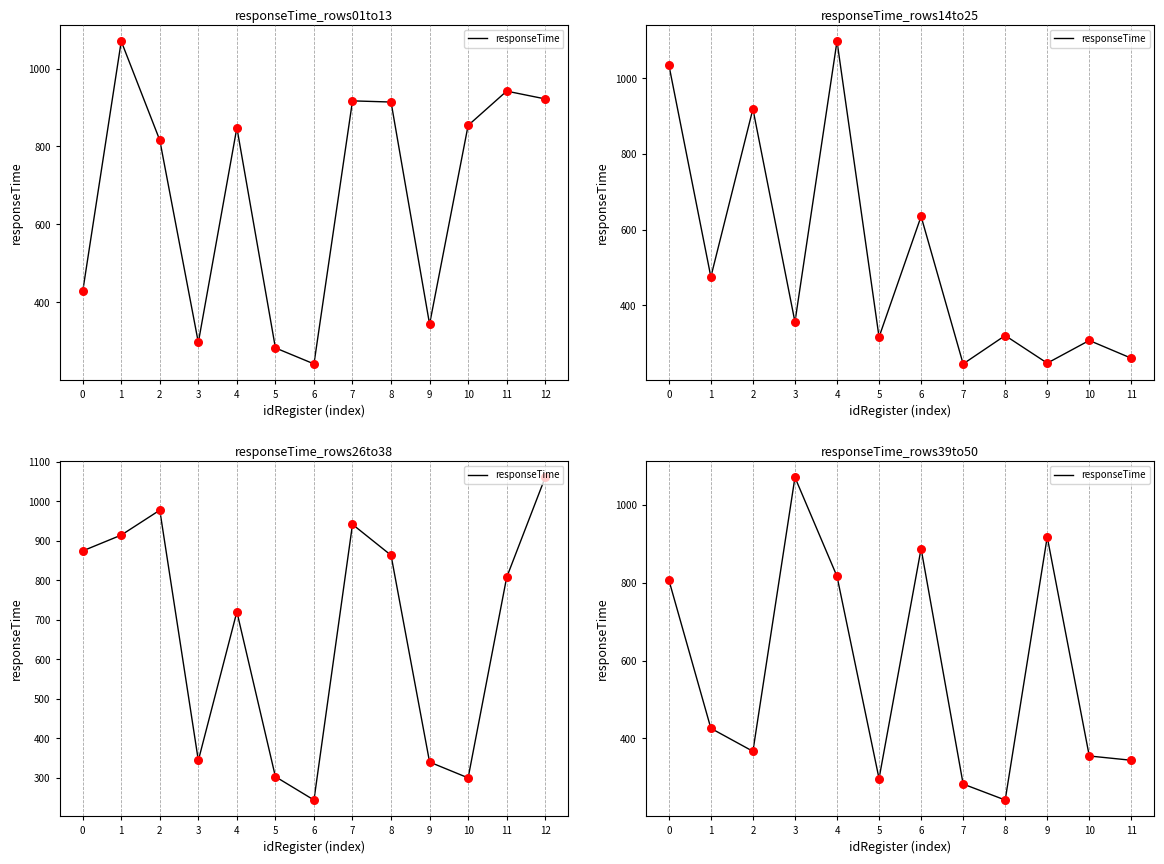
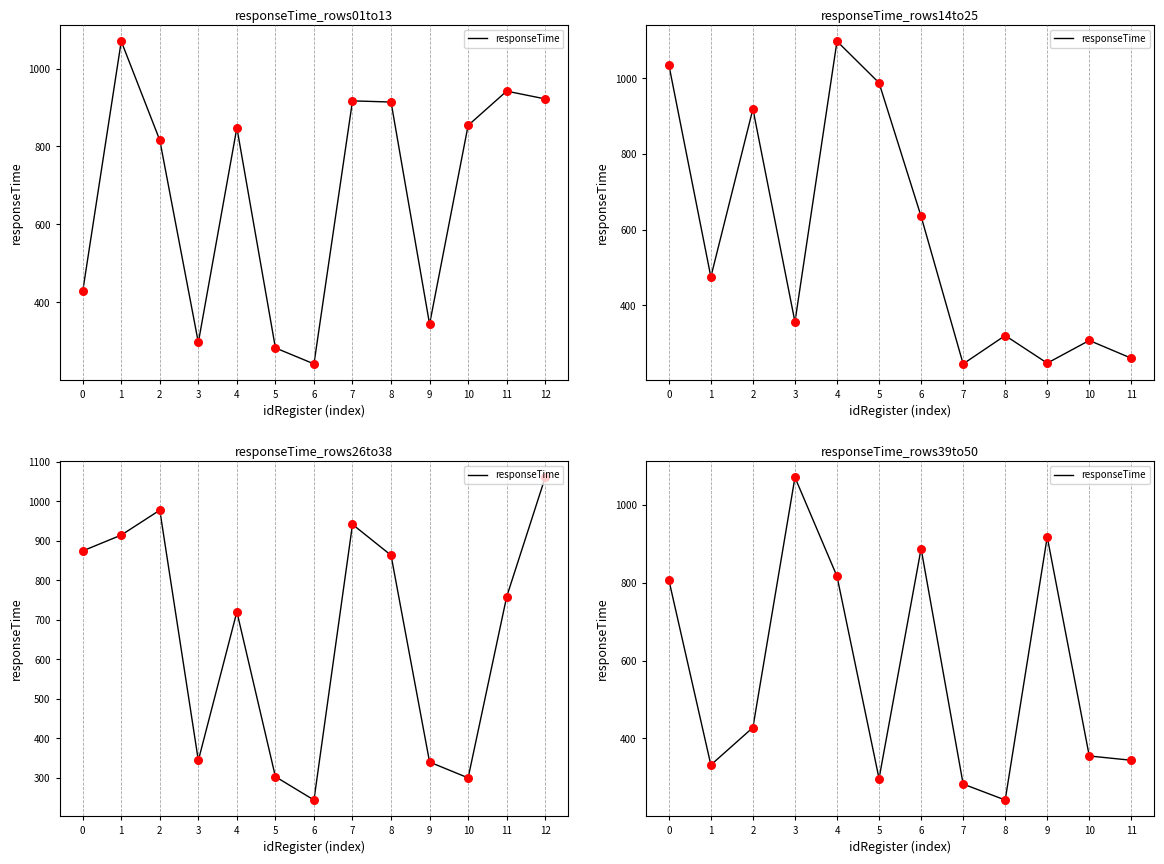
responseTime_rows14to25, 5: 320 -> 990
responseTime_rows26to38, 11: 810 -> 760
responseTime_rows39to50, 1: 430 -> 330
responseTime_rows39to50, 2: 370 -> 430
